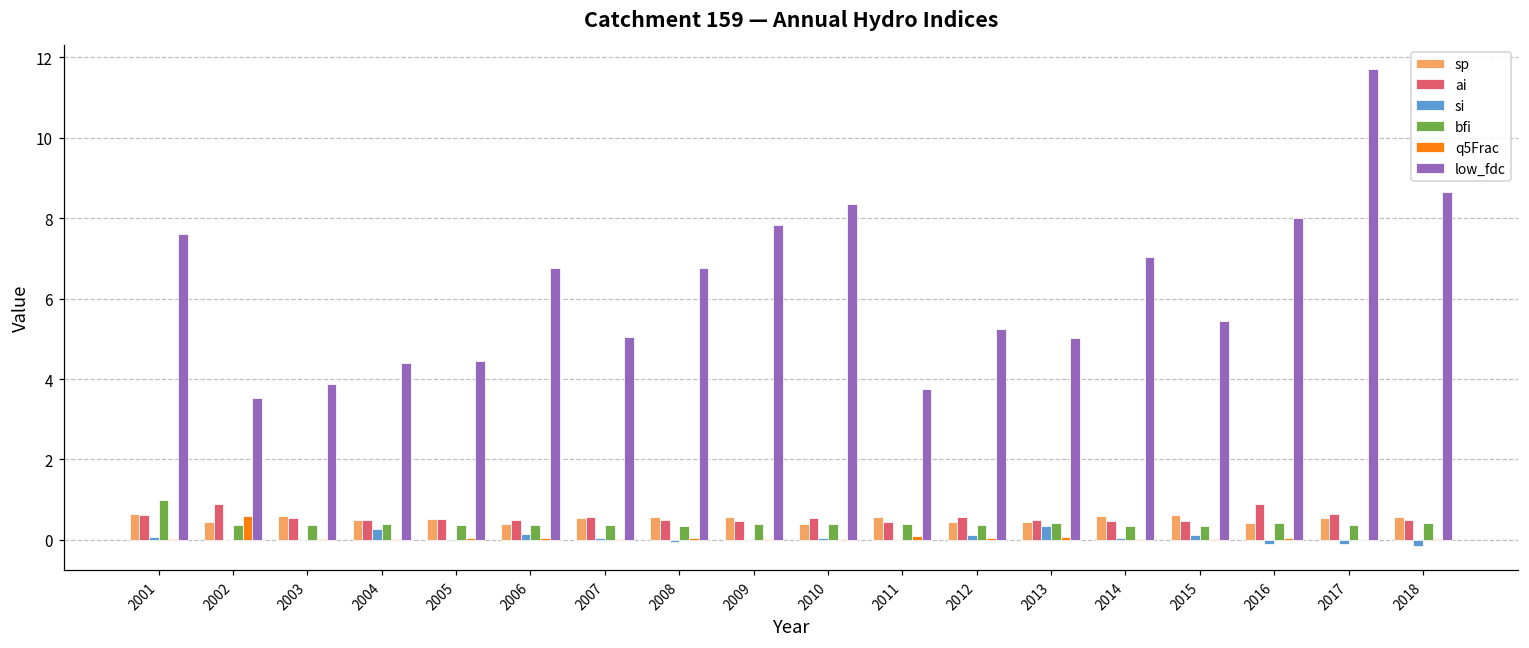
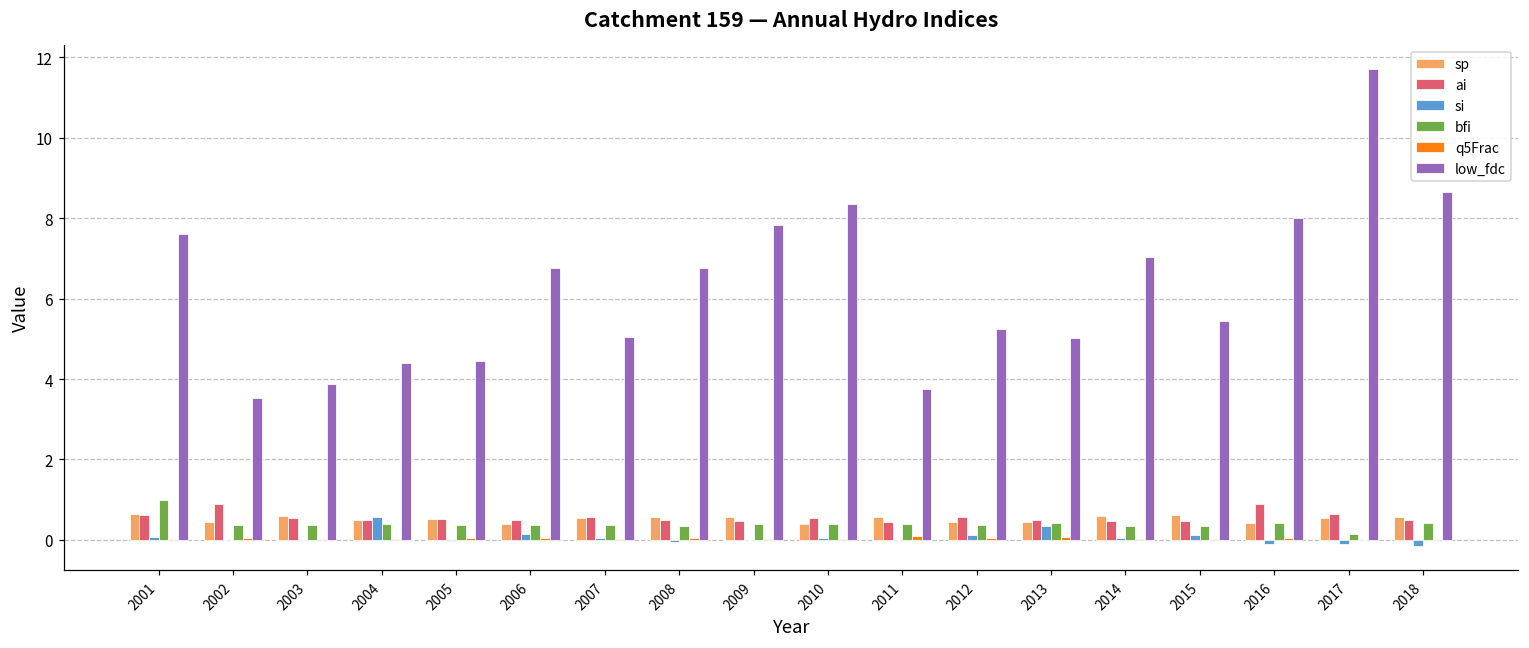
q5Frac, 2002: 0.6 -> 0.0
si, 2004: 0.3 -> 0.6
bfi, 2017: 0.4 -> 0.1
